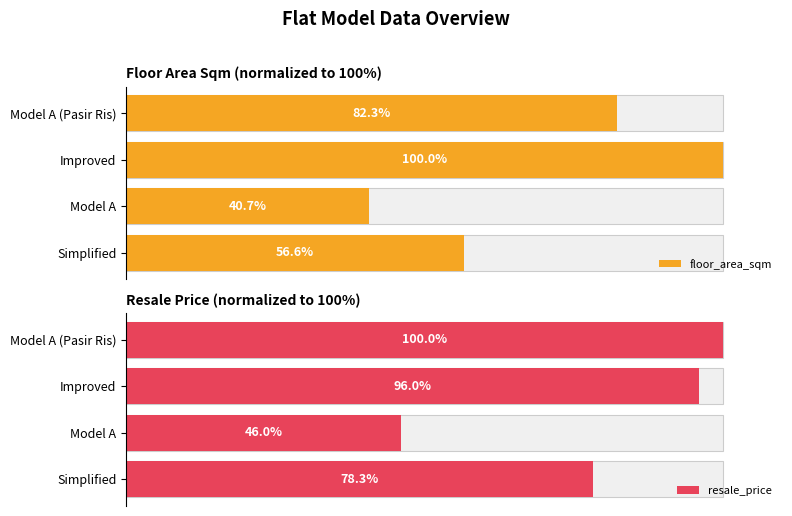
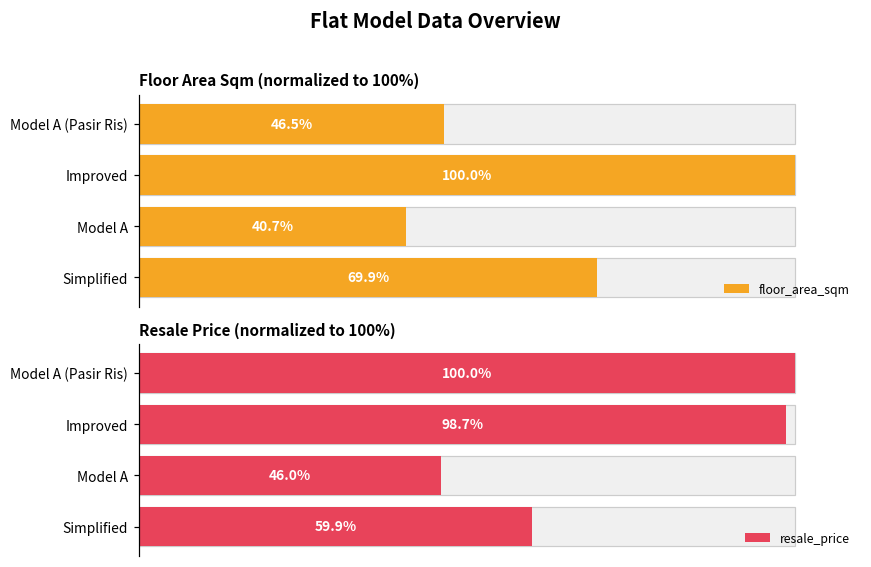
Floor Area Sqm (normalized to 100%), floor_area_sqm, Model A (Pasir Ris): 82.3% -> 46.5%
Floor Area Sqm (normalized to 100%), floor_area_sqm, Simplified: 56.6% -> 69.9%
Resale Price (normalized to 100%), resale_price, Improved: 96.0% -> 98.7%
Resale Price (normalized to 100%), resale_price, Simplified: 78.3% -> 59.9%
